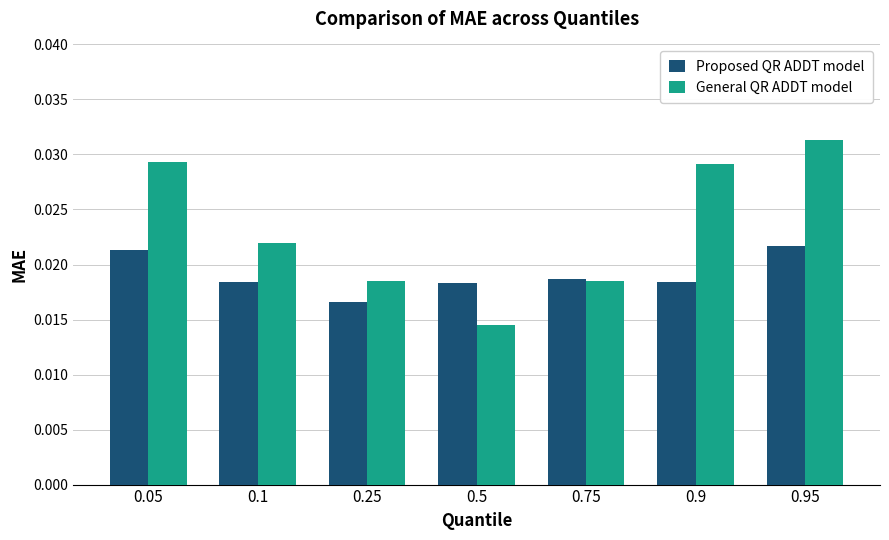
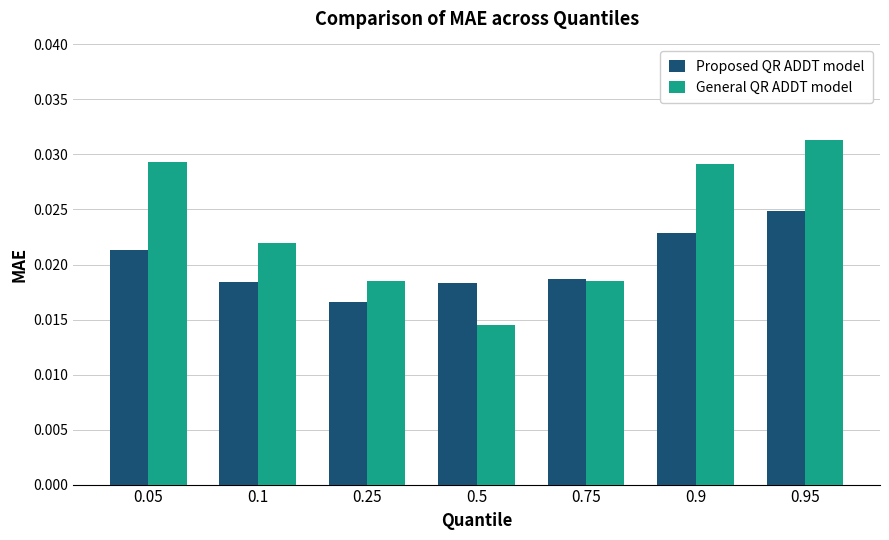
Proposed QR ADDT model, 0.9: 0.0184 -> 0.0229
Proposed QR ADDT model, 0.95: 0.0217 -> 0.0249
